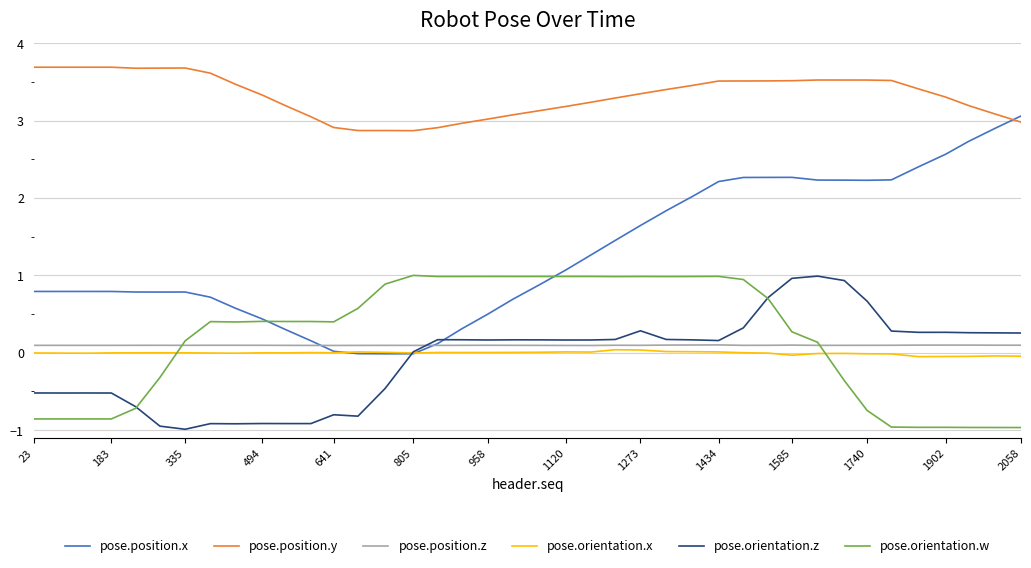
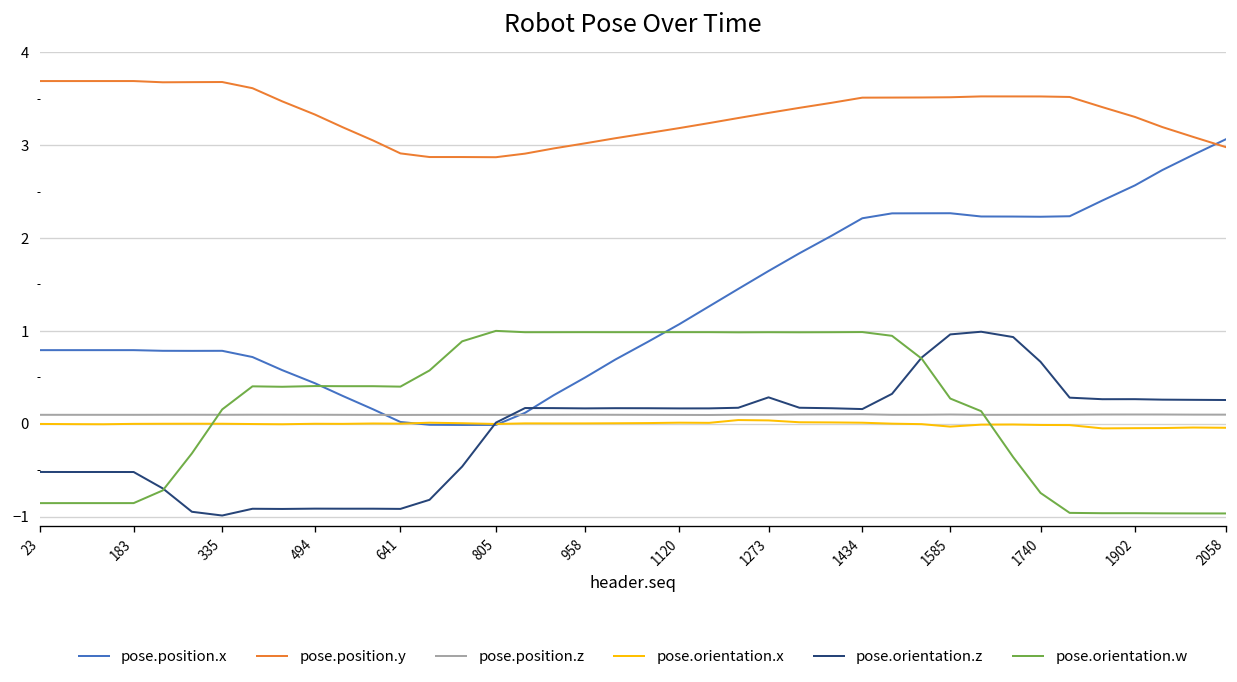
pose.orientation.z, 641: -0.8 -> -0.9
